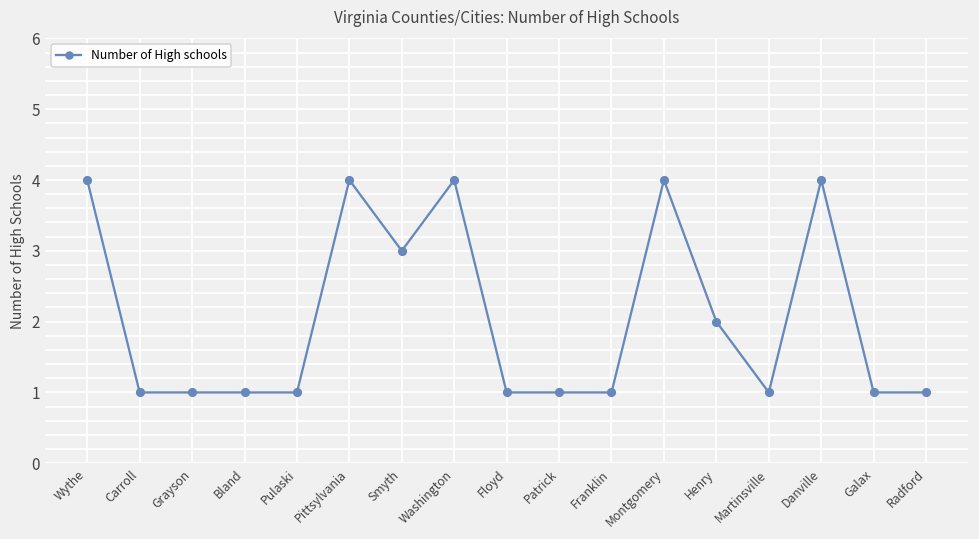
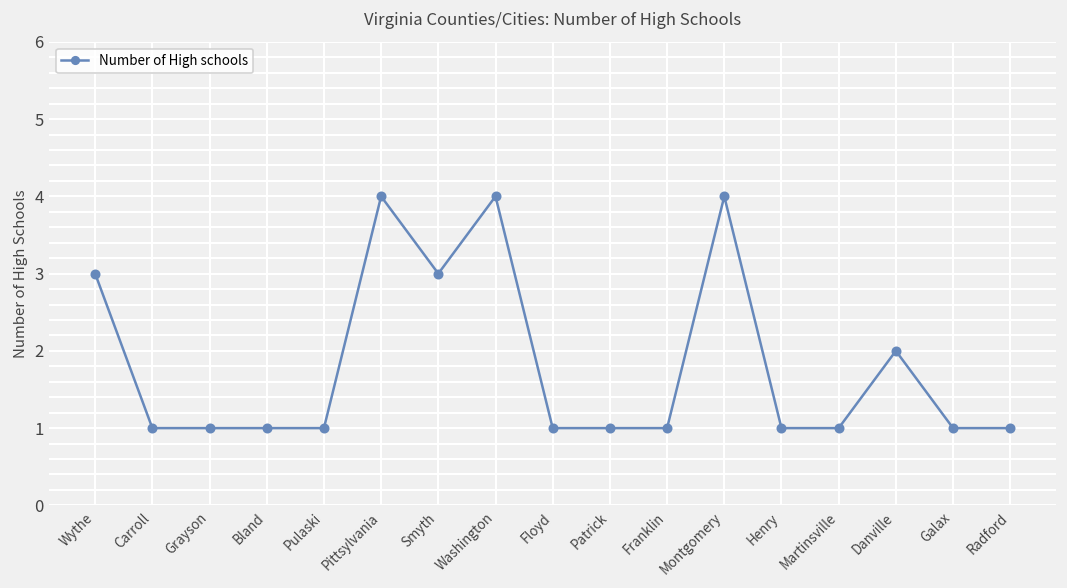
Wythe: 4 -> 3
Henry: 2 -> 1
Danville: 4 -> 2
